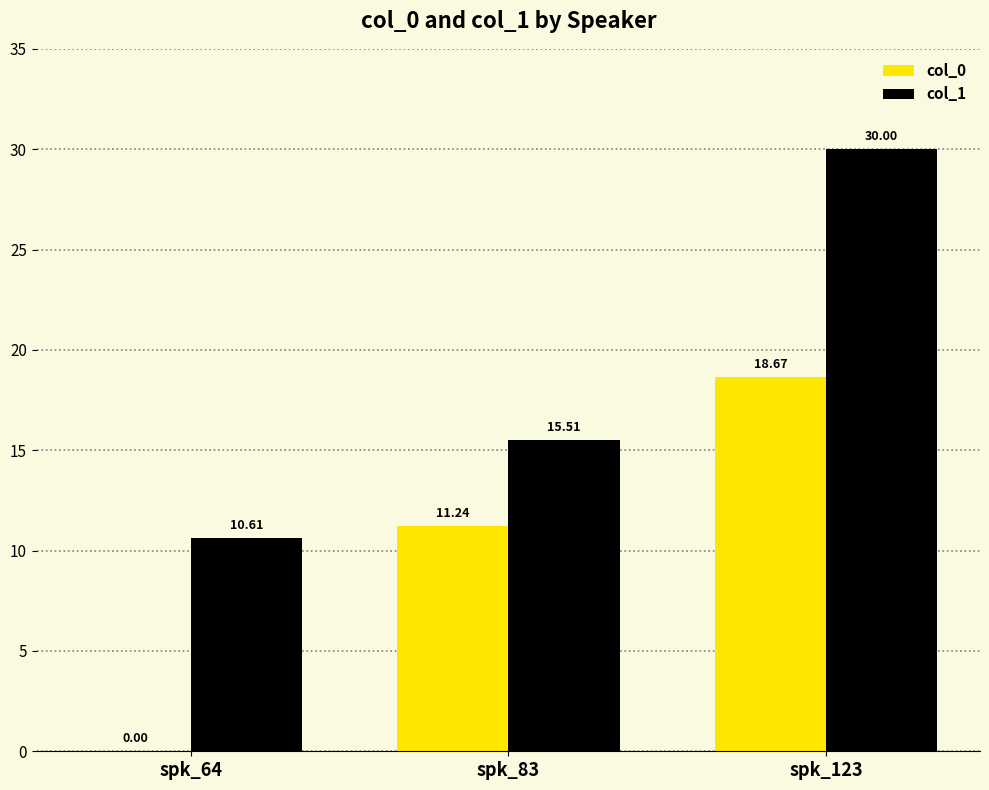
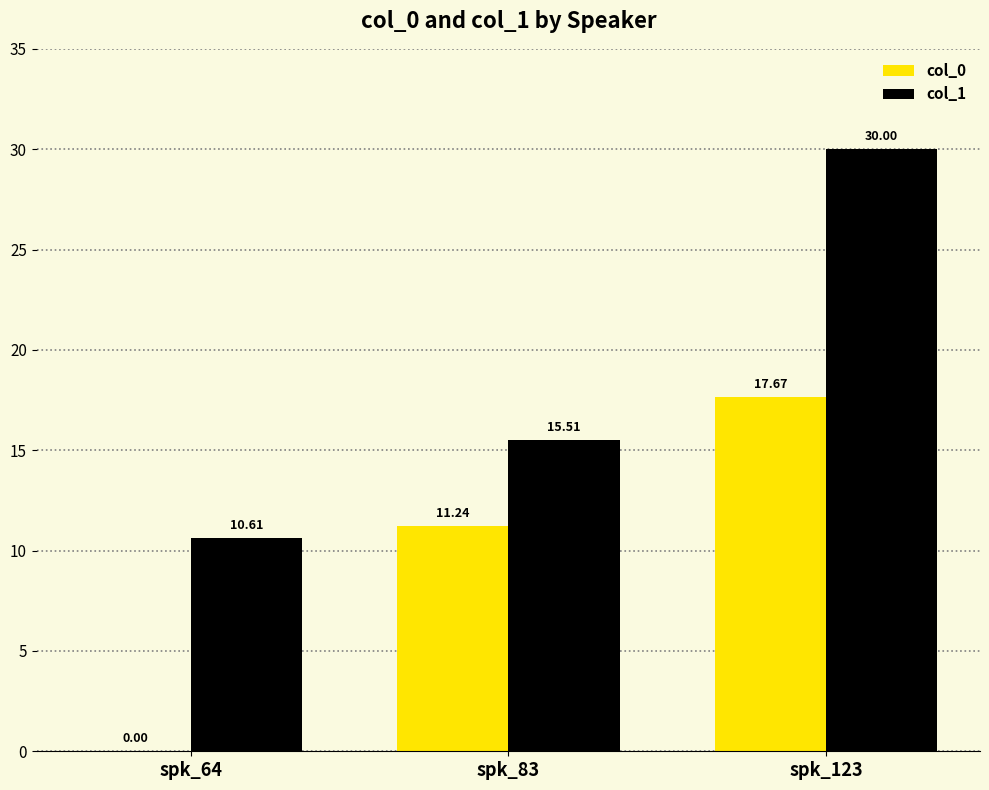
col_0, spk_123: 18.67 -> 17.67
